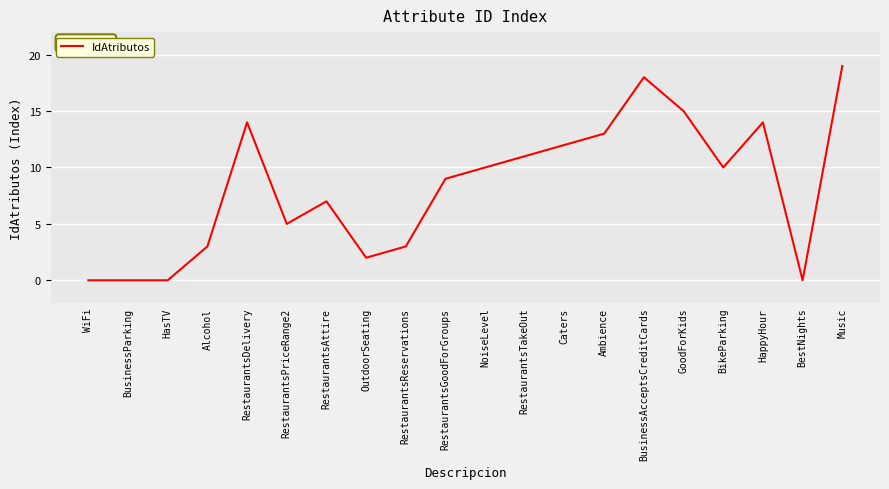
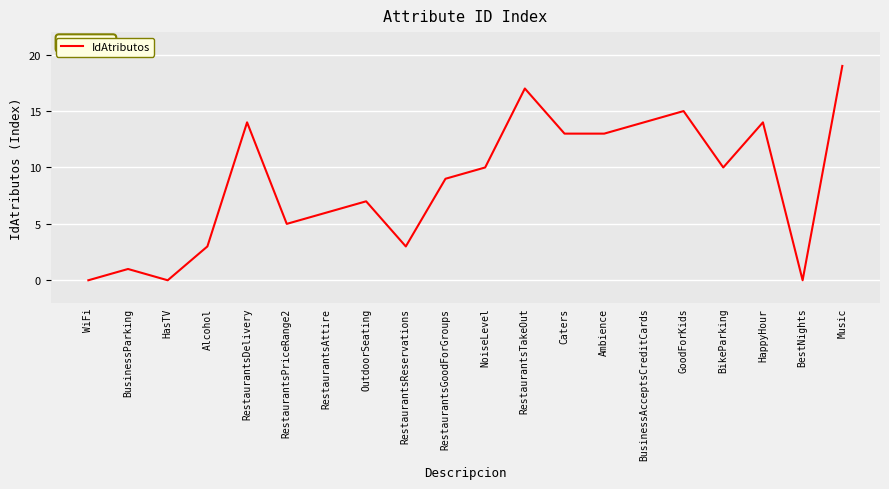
BusinessParking: 0 -> 1
RestaurantsAttire: 7 -> 6
OutdoorSeating: 2 -> 7
RestaurantsTakeOut: 11 -> 17
Caters: 12 -> 13
BusinessAcceptsCreditCards: 18 -> 14
